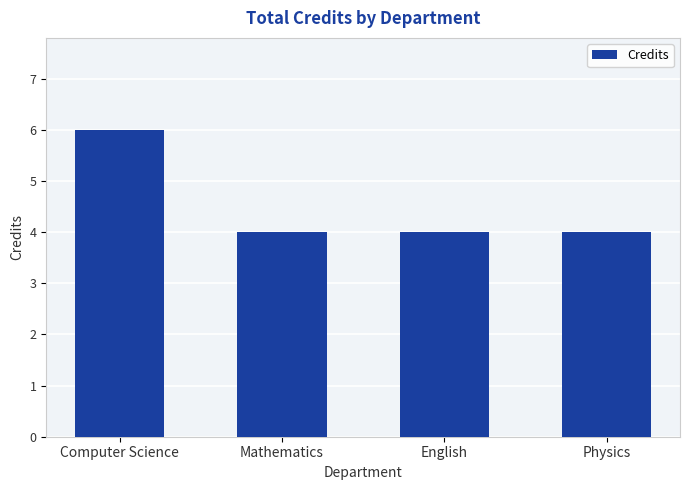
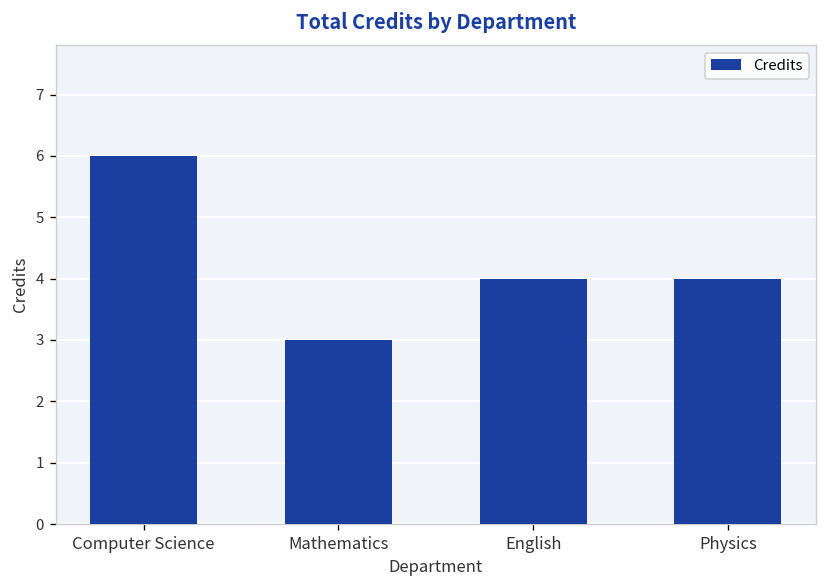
Mathematics: 4 -> 3
